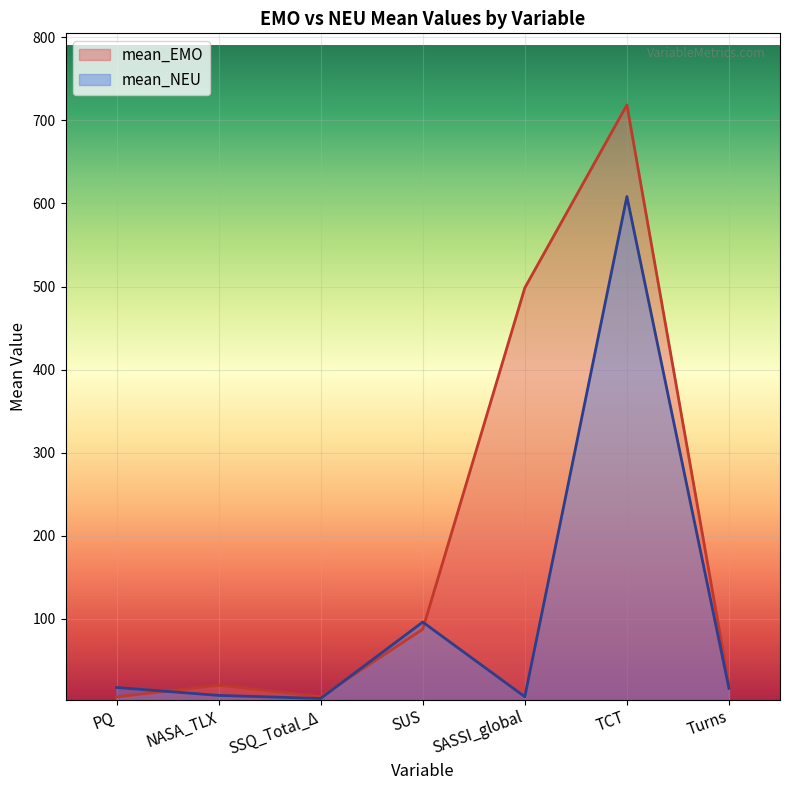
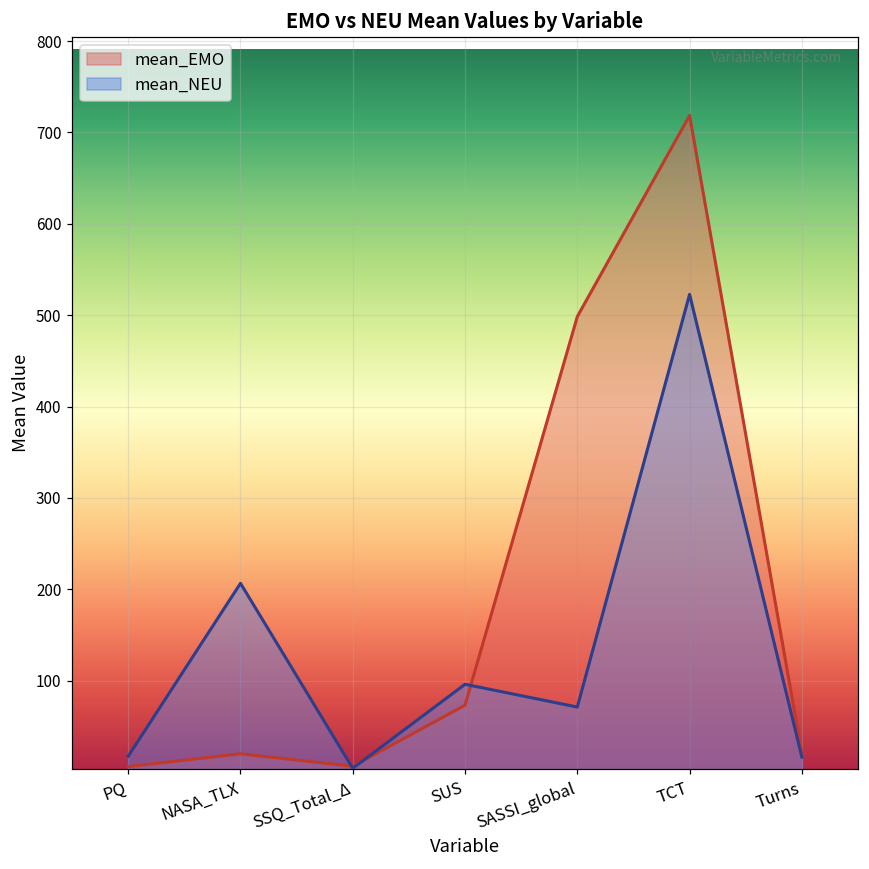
mean_NEU, NASA_TLX: 10 -> 210
mean_EMO, SUS: 90 -> 70
mean_NEU, SASSI_global: 10 -> 70
mean_NEU, TCT: 610 -> 520
